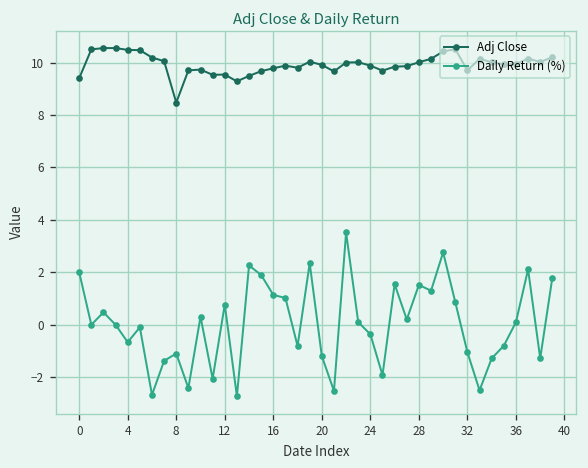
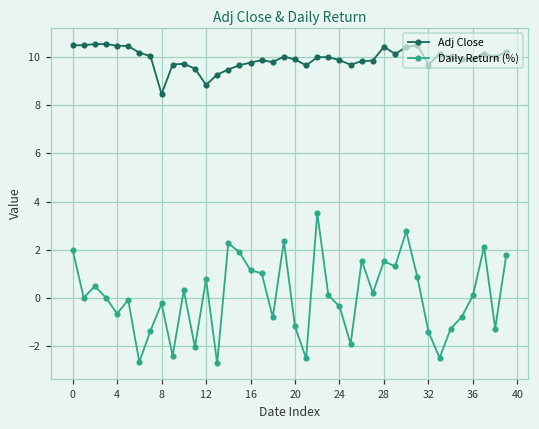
Adj Close, 0: 9.4 -> 10.5
Daily Return (%), 8: -1.1 -> -0.2
Adj Close, 12: 9.5 -> 8.9
Adj Close, 28: 10.0 -> 10.4
Daily Return (%), 32: -1.0 -> -1.4
